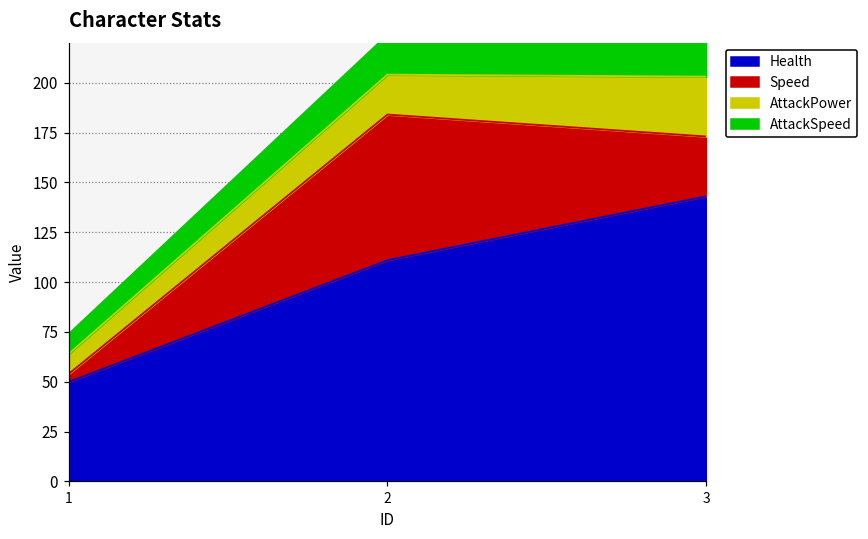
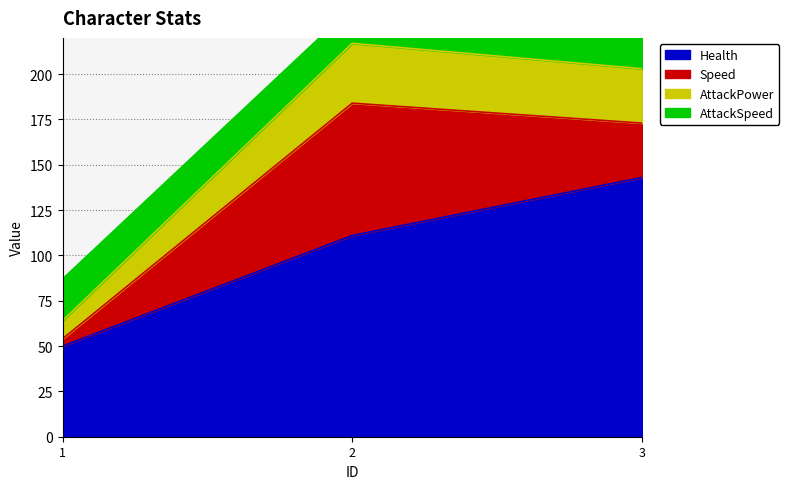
AttackSpeed, 1: 10 -> 23
AttackPower, 2: 20 -> 33
